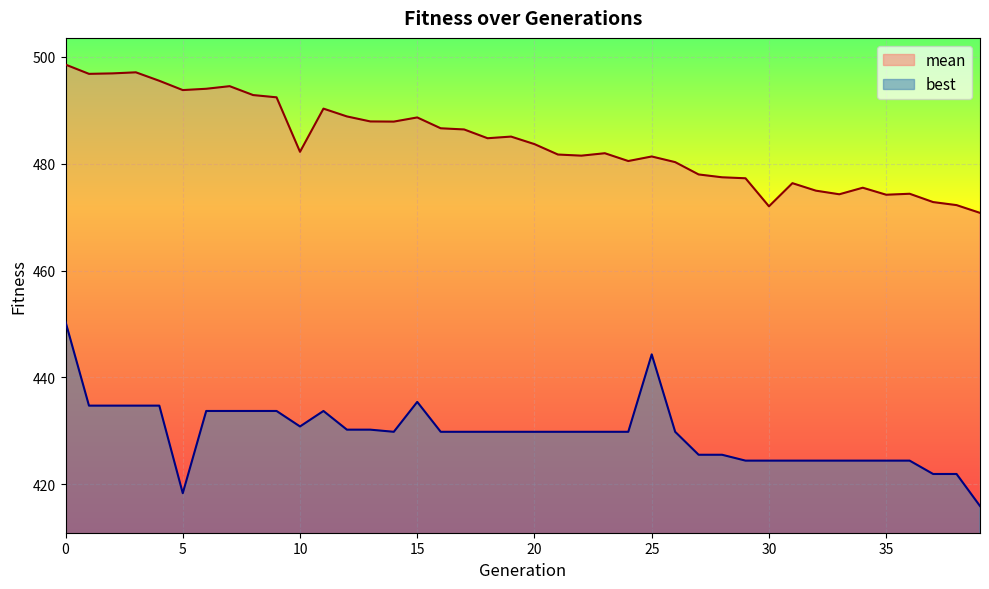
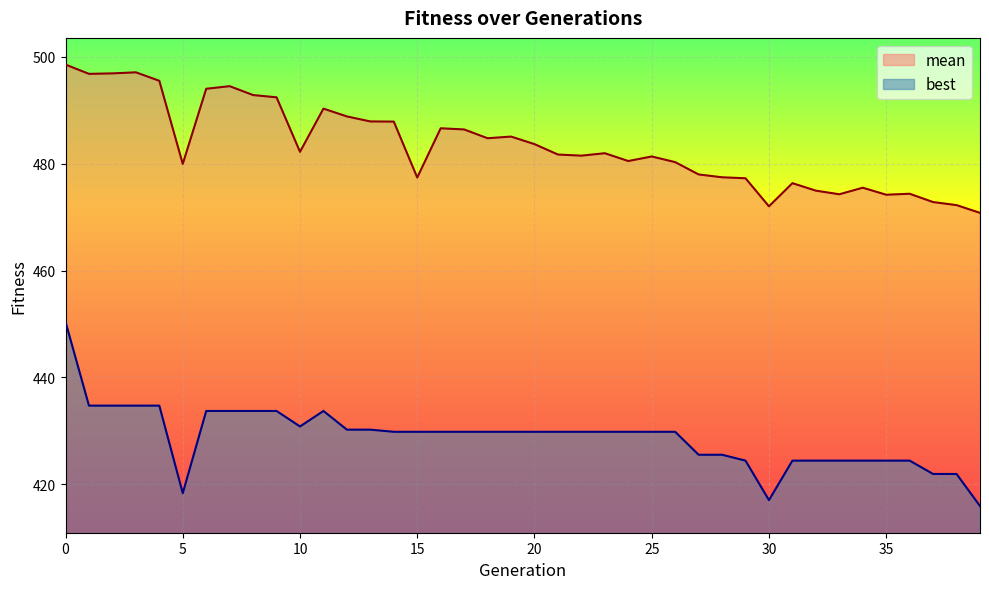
mean, 5: 494 -> 480
mean, 15: 489 -> 477
best, 15: 435 -> 430
best, 25: 444 -> 430
best, 30: 424 -> 417
